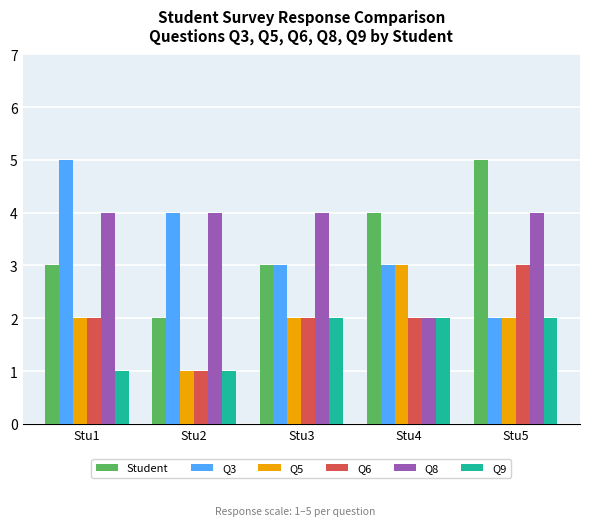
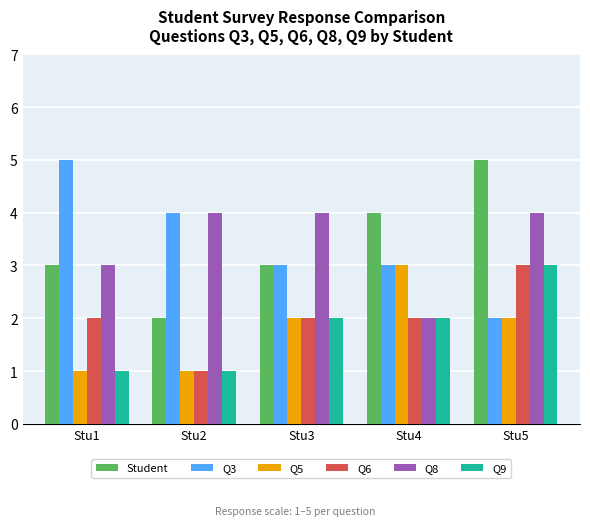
Q5, Stu1: 2 -> 1
Q8, Stu1: 4 -> 3
Q9, Stu5: 2 -> 3
